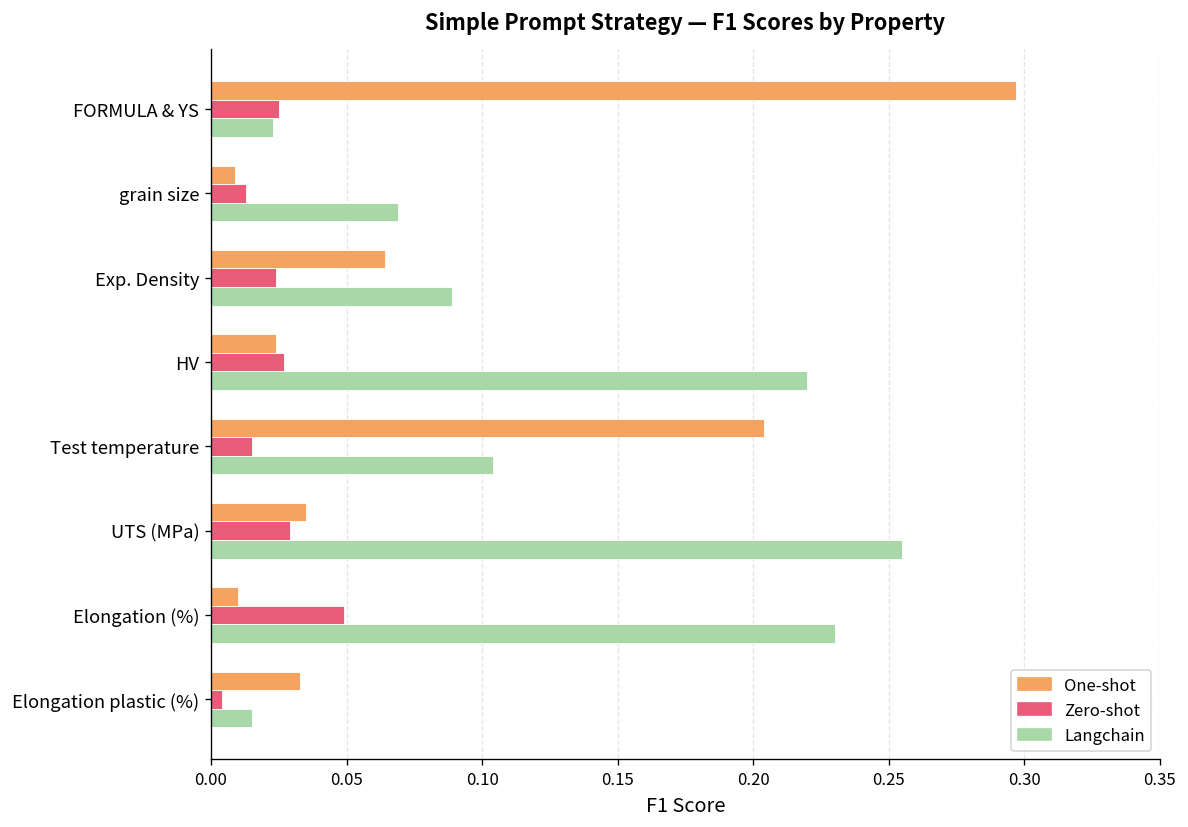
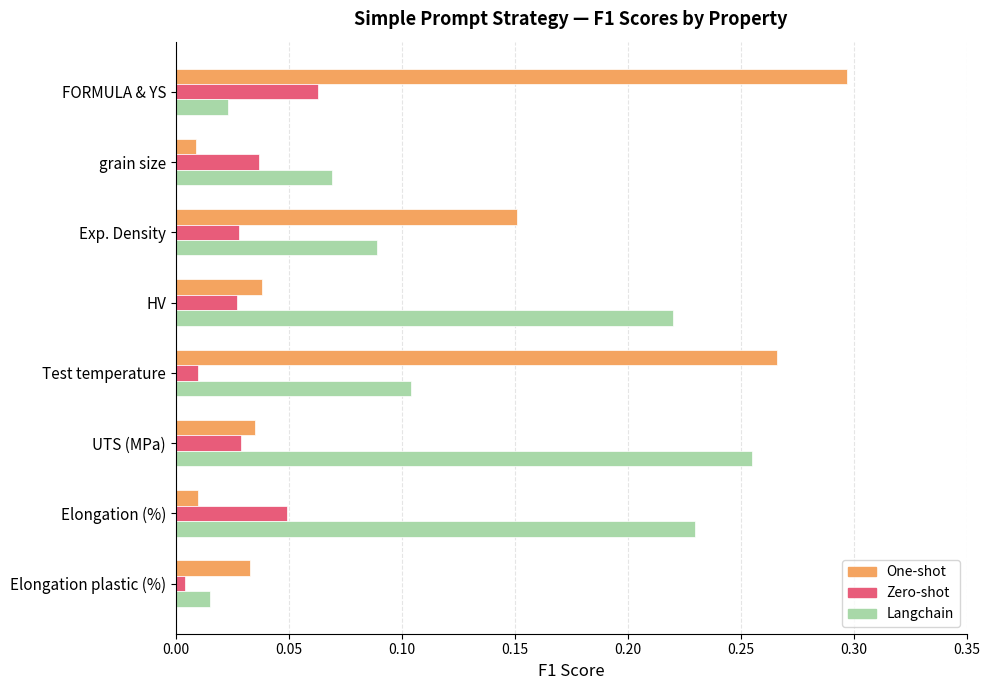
Zero-shot, FORMULA & YS: 0.025 -> 0.063
Zero-shot, grain size: 0.013 -> 0.037
One-shot, Exp. Density: 0.064 -> 0.151
Zero-shot, Exp. Density: 0.024 -> 0.028
One-shot, HV: 0.024 -> 0.038
One-shot, Test temperature: 0.204 -> 0.266
Zero-shot, Test temperature: 0.015 -> 0.010
